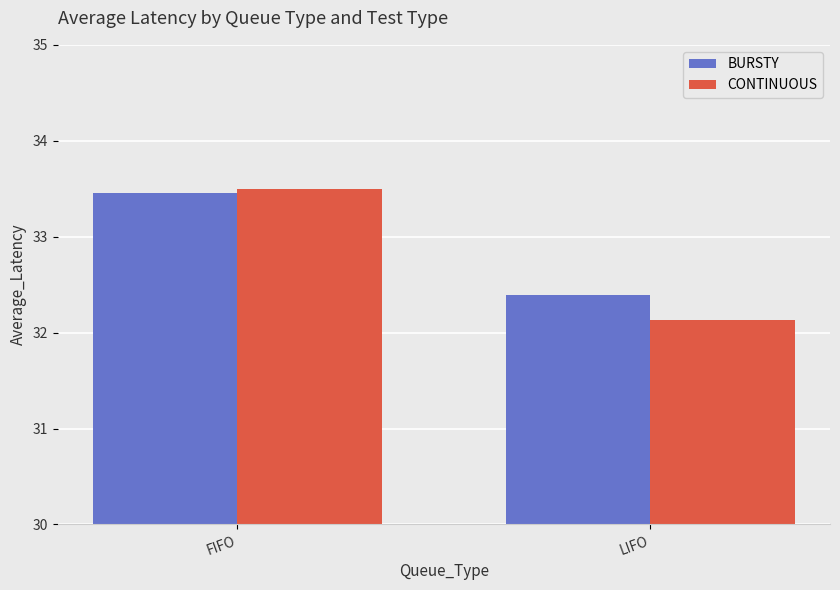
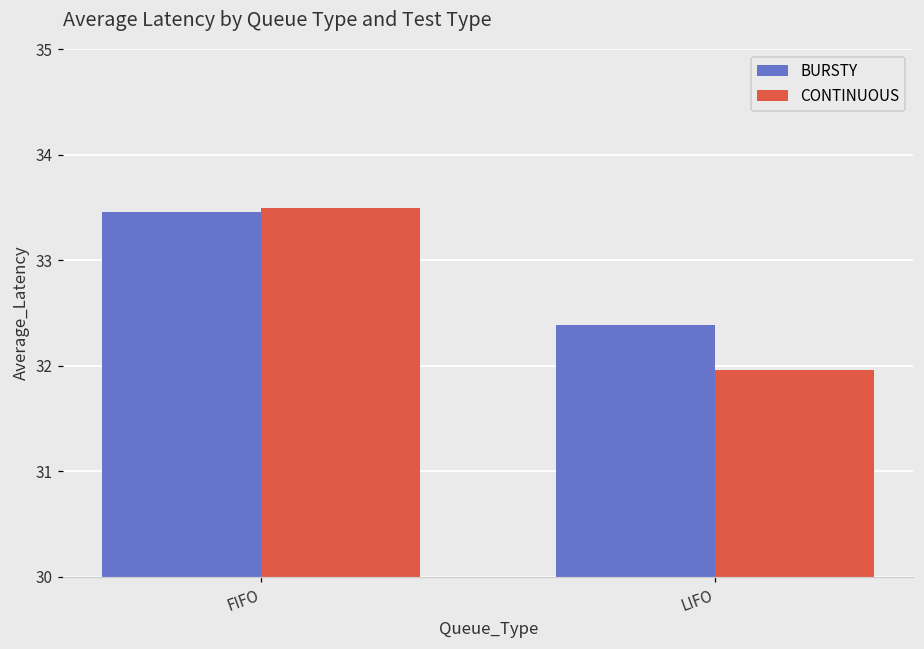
CONTINUOUS, LIFO: 32.1 -> 32.0
